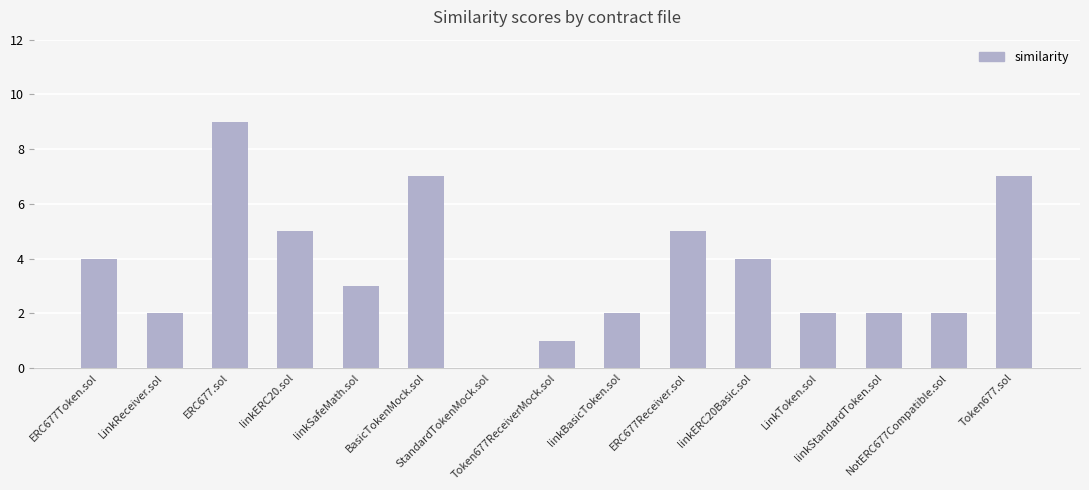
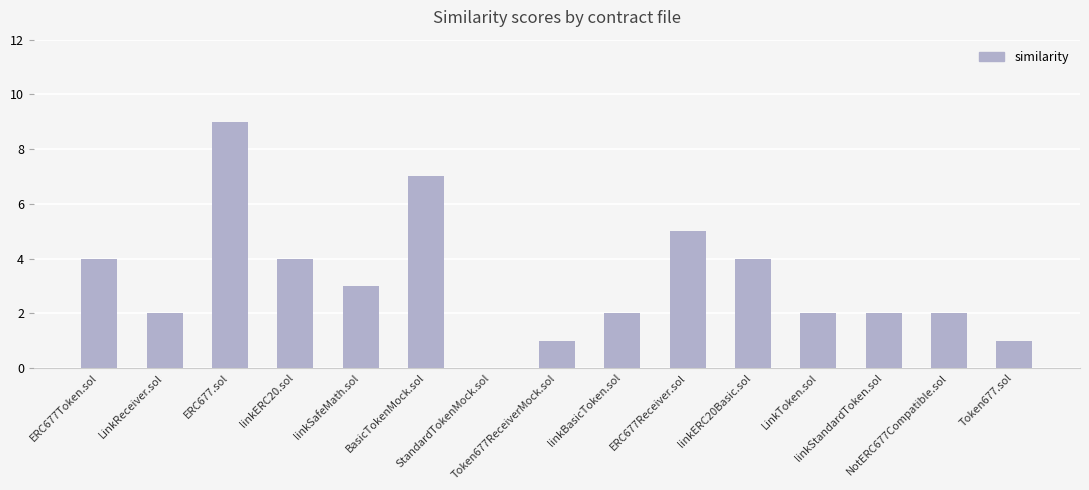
linkERC20.sol: 5 -> 4
Token677.sol: 7 -> 1
